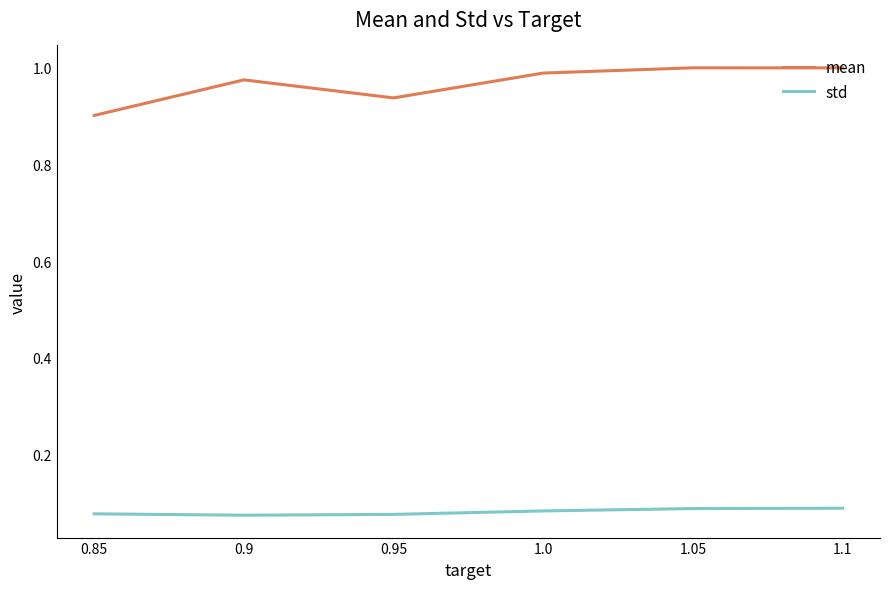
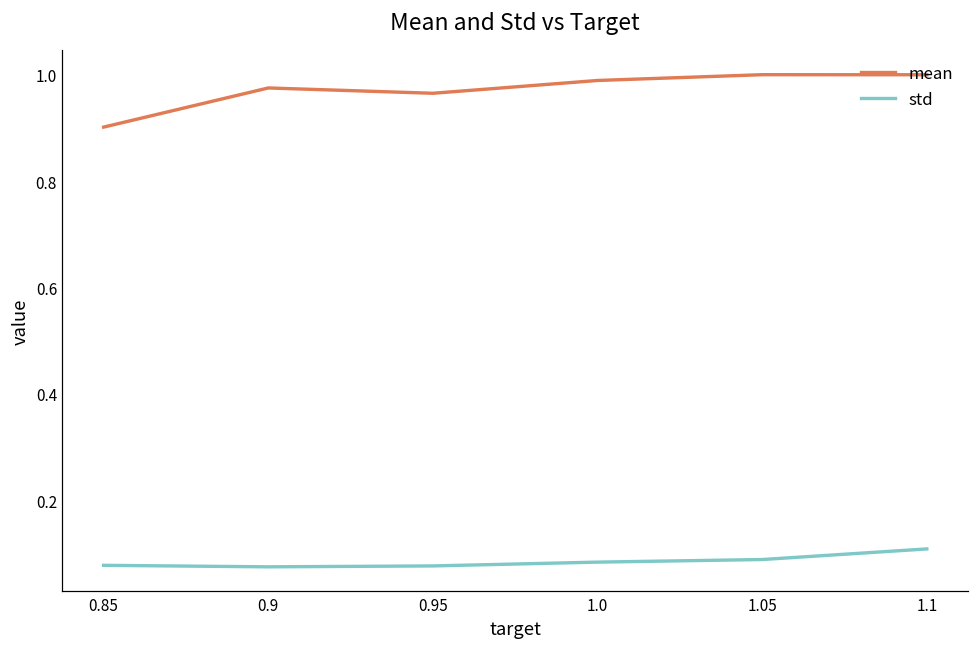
mean, 0.95: 0.94 -> 0.97
std, 1.1: 0.09 -> 0.11
